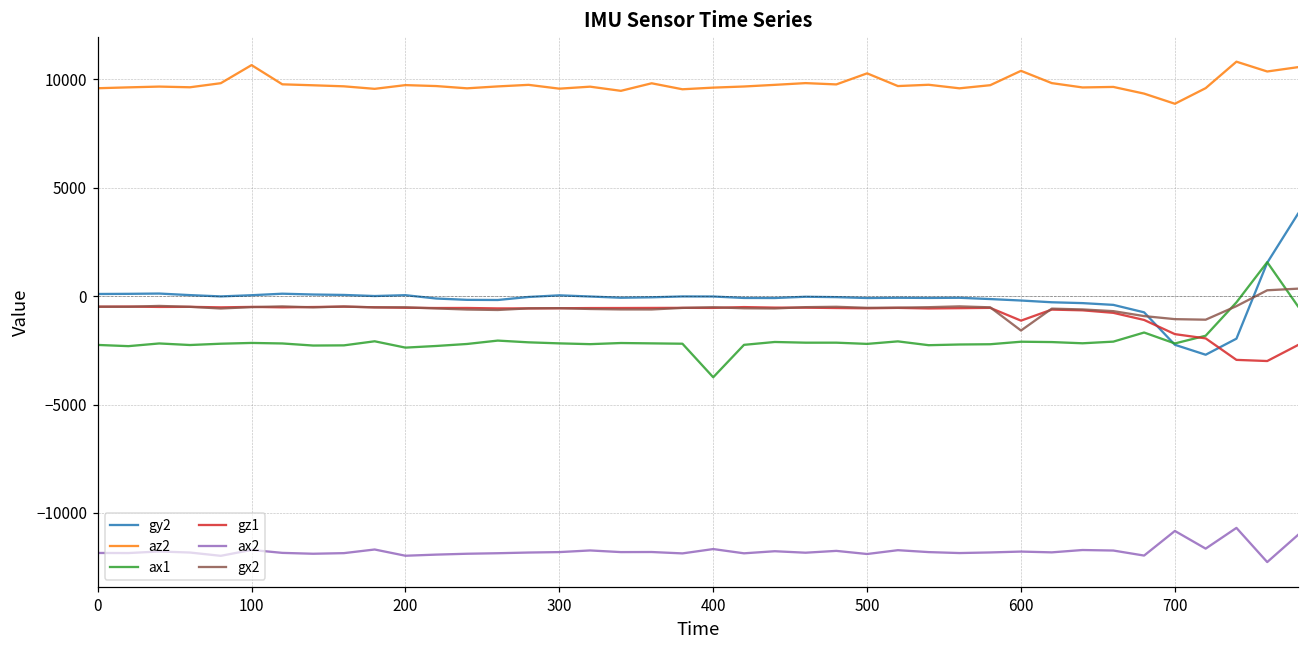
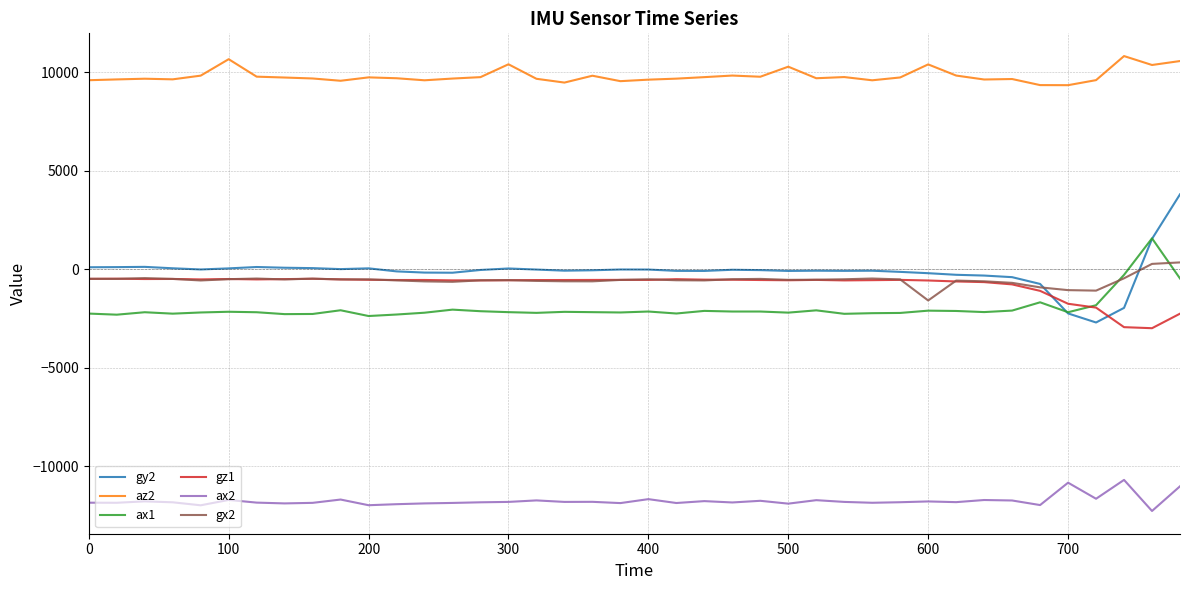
az2, 300: 9600 -> 10400
ax1, 400: -3700 -> -2100
gz1, 600: -1100 -> -600
az2, 700: 8900 -> 9300
